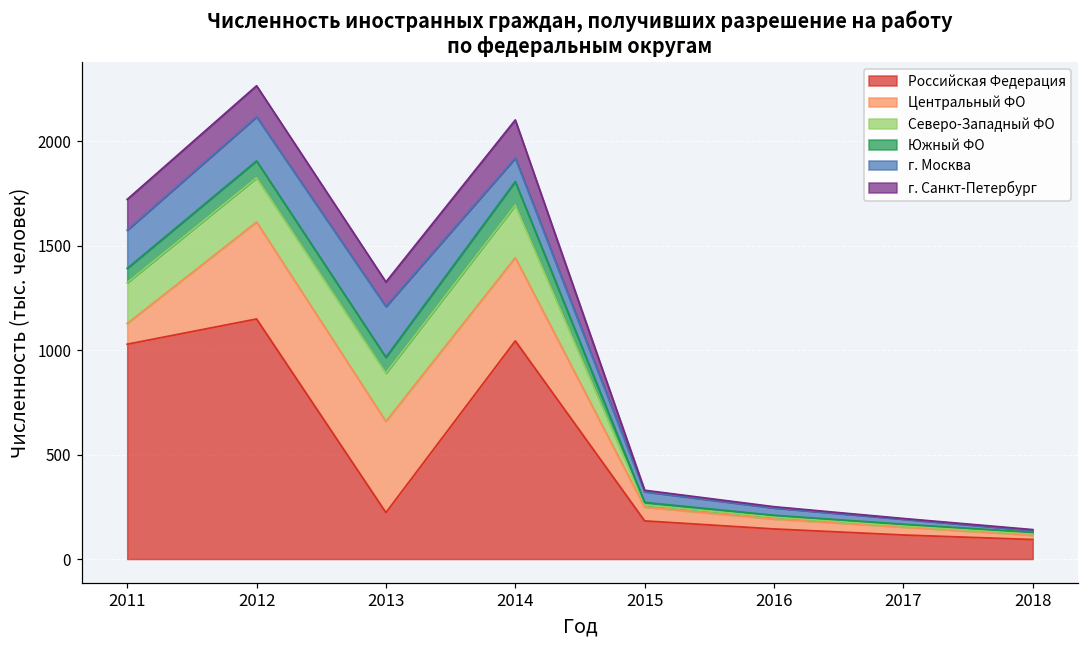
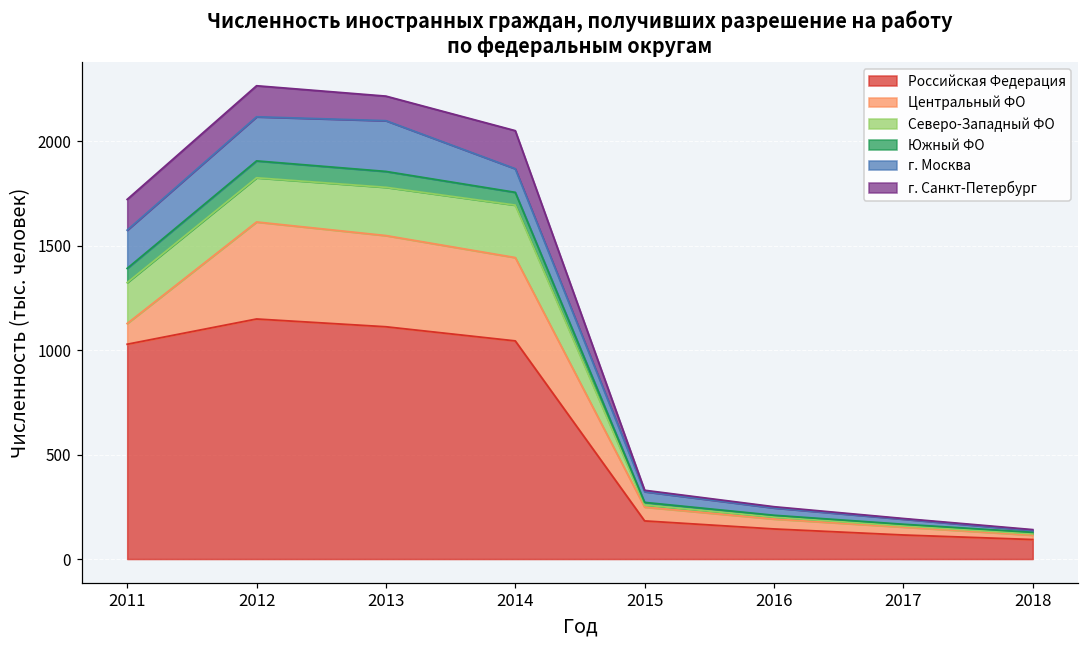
Российская Федерация, 2013: 220 -> 1110
Южный ФО, 2014: 110 -> 60
